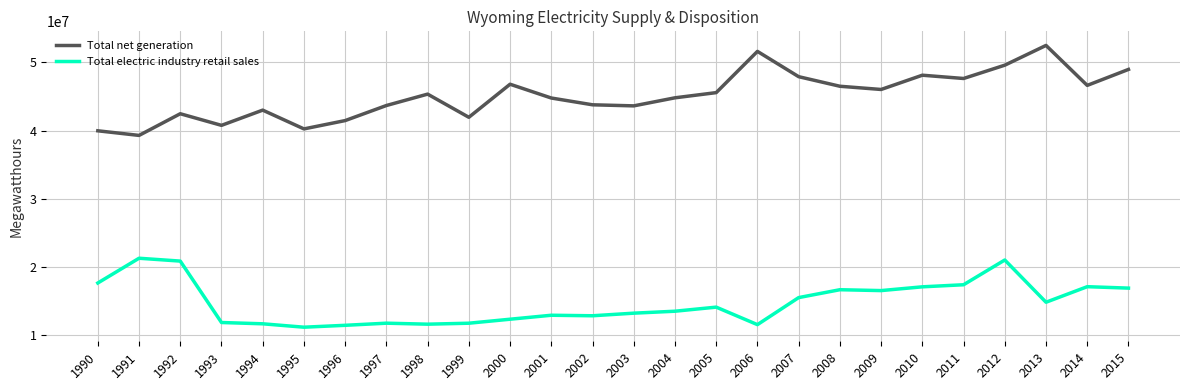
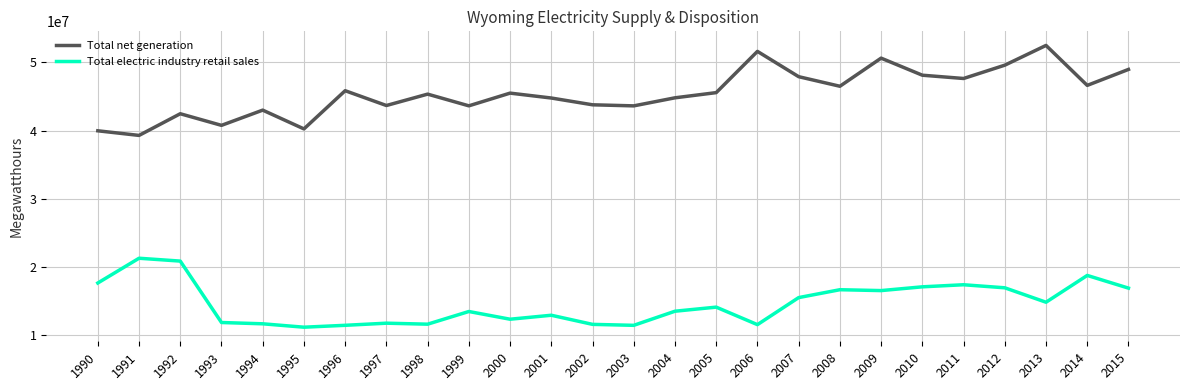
Total net generation, 1996: 41000000 -> 46000000
Total net generation, 1999: 42000000 -> 44000000
Total electric industry retail sales, 1999: 12000000 -> 13000000
Total net generation, 2000: 47000000 -> 45000000
Total electric industry retail sales, 2002: 13000000 -> 12000000
Total electric industry retail sales, 2003: 13000000 -> 11000000
Total net generation, 2009: 46000000 -> 51000000
Total electric industry retail sales, 2012: 21000000 -> 17000000
Total electric industry retail sales, 2014: 17000000 -> 19000000
